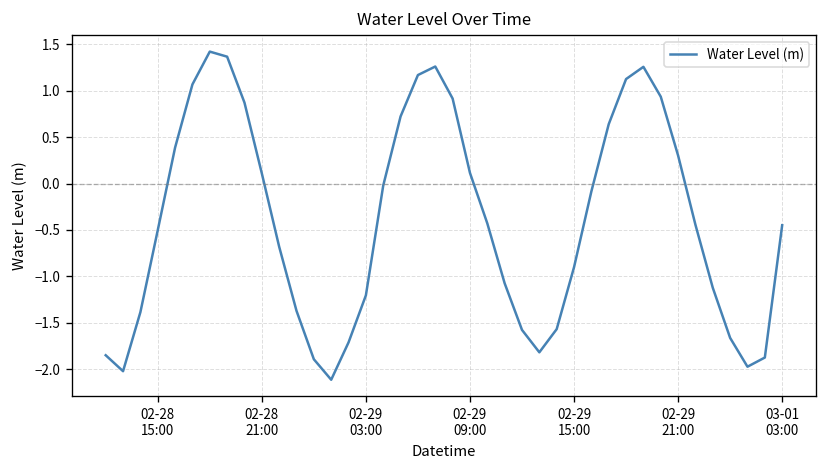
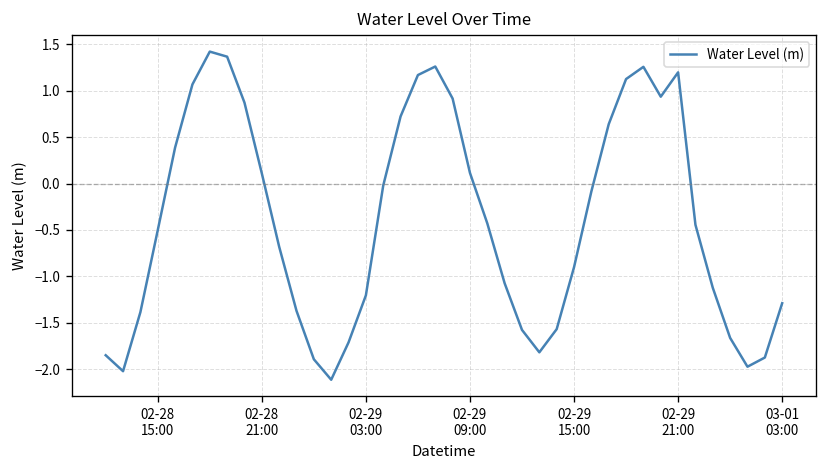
02-29 21:00: 0.3 -> 1.2
03-01 03:00: -0.4 -> -1.3
